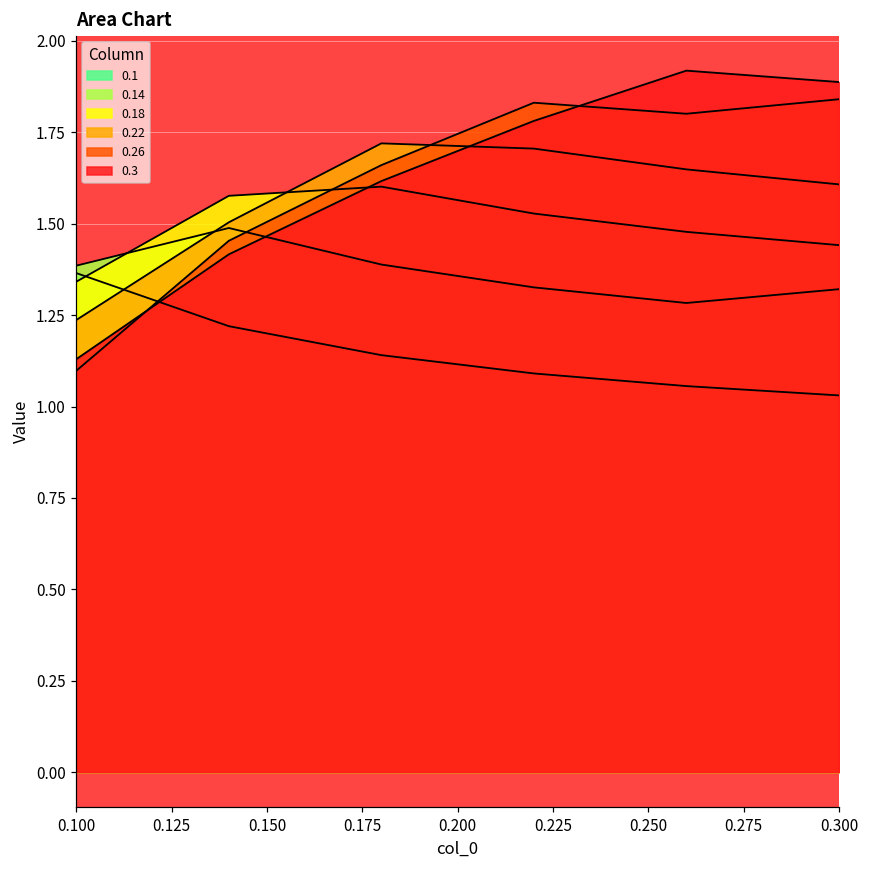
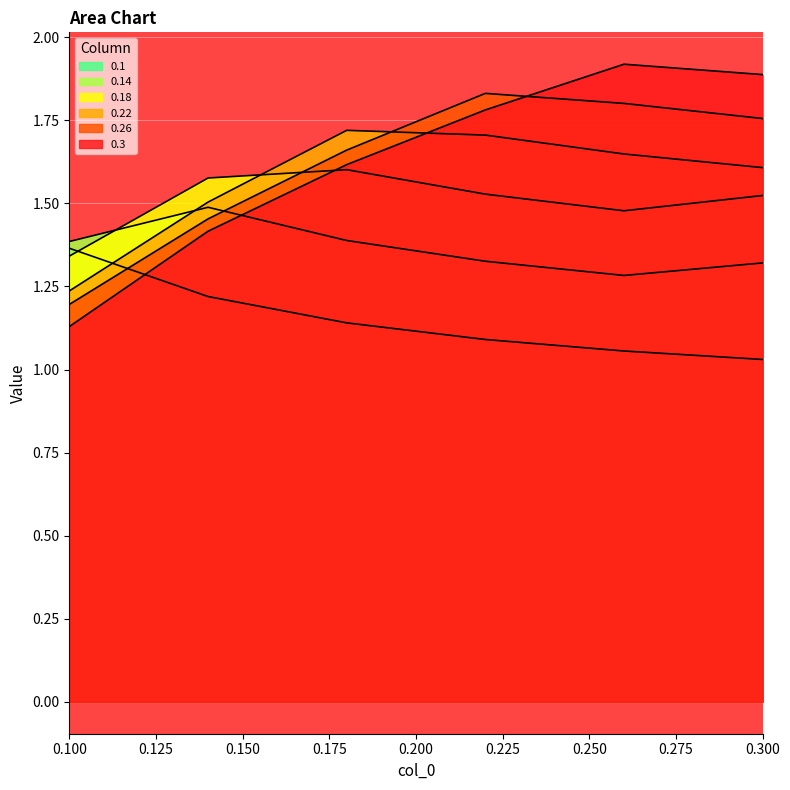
0.26, 0.100: 1.10 -> 1.20
0.18, 0.300: 1.44 -> 1.52
0.26, 0.300: 1.84 -> 1.76
